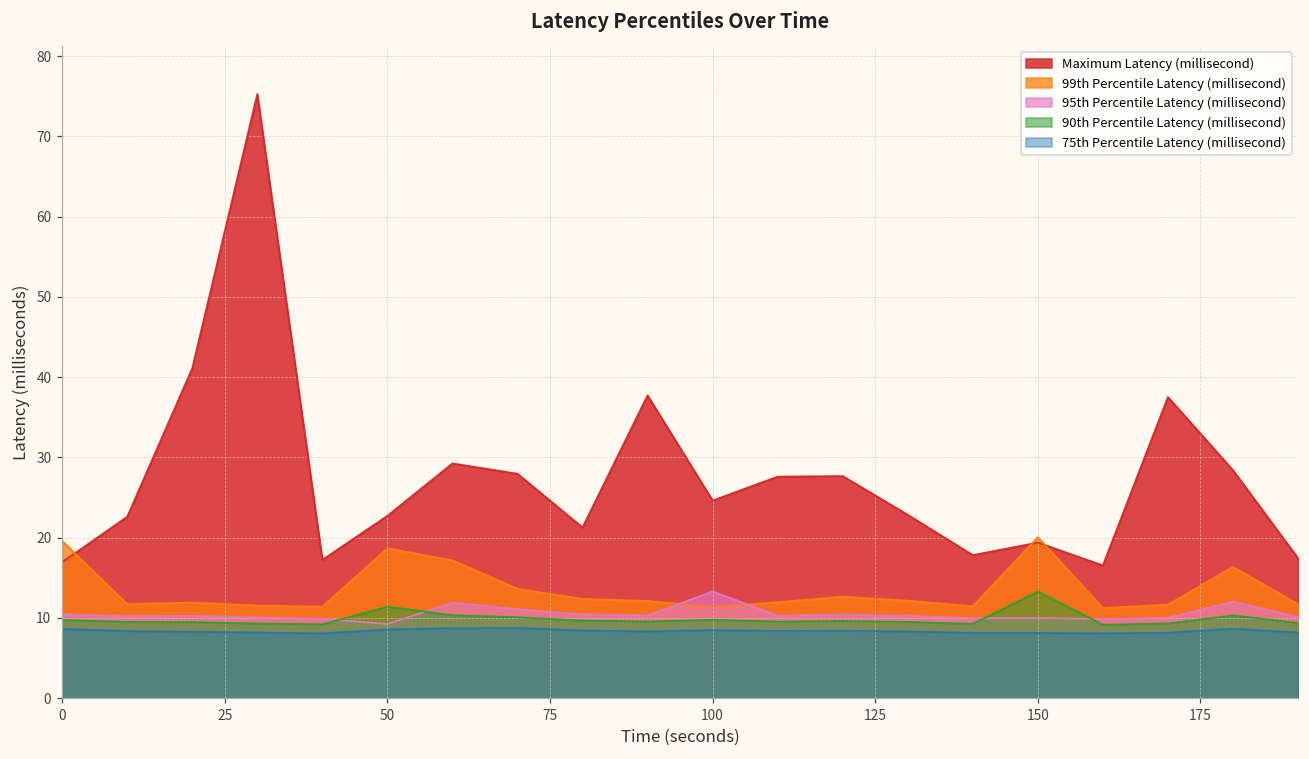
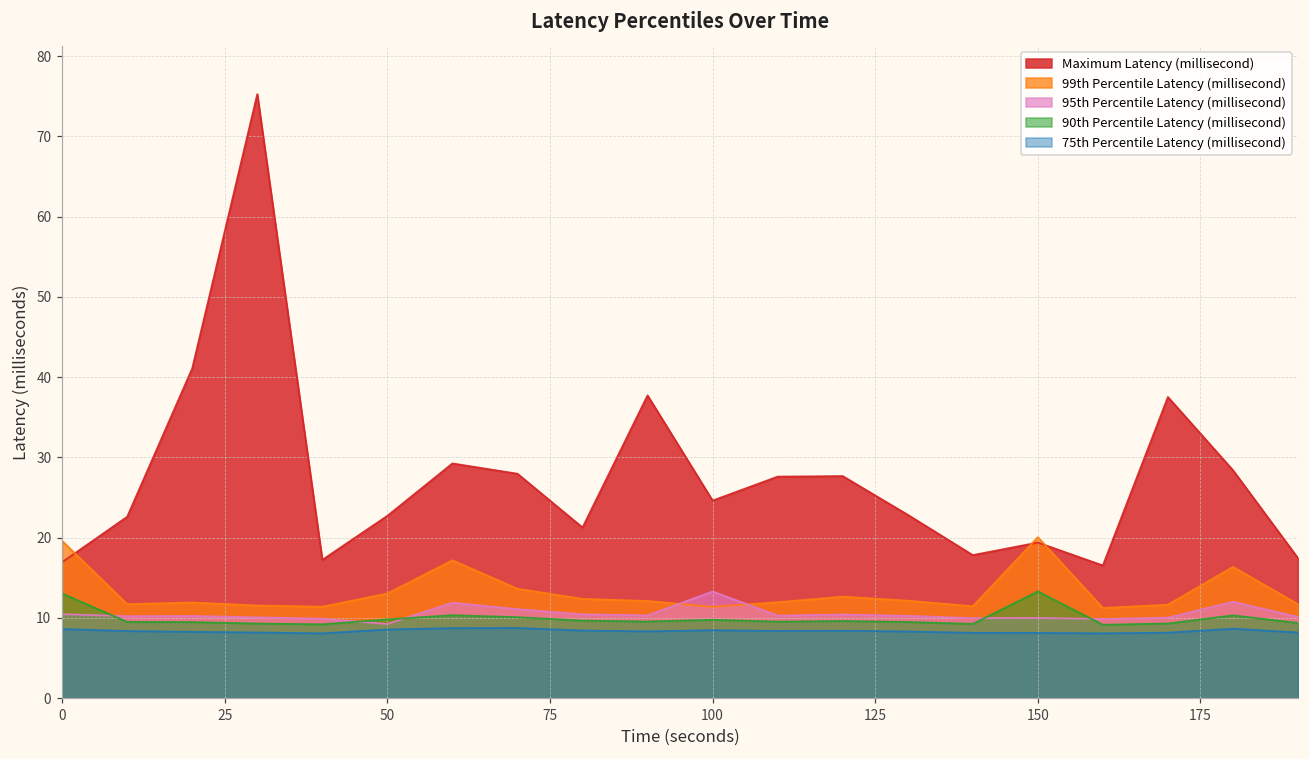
90th Percentile Latency (millisecond), 0: 10 -> 13
99th Percentile Latency (millisecond), 50: 19 -> 13
90th Percentile Latency (millisecond), 50: 11 -> 10
